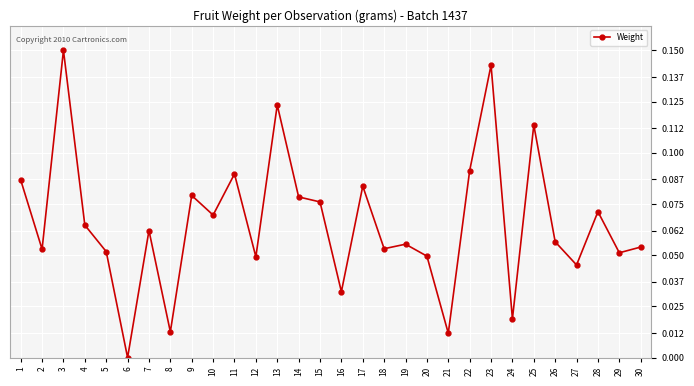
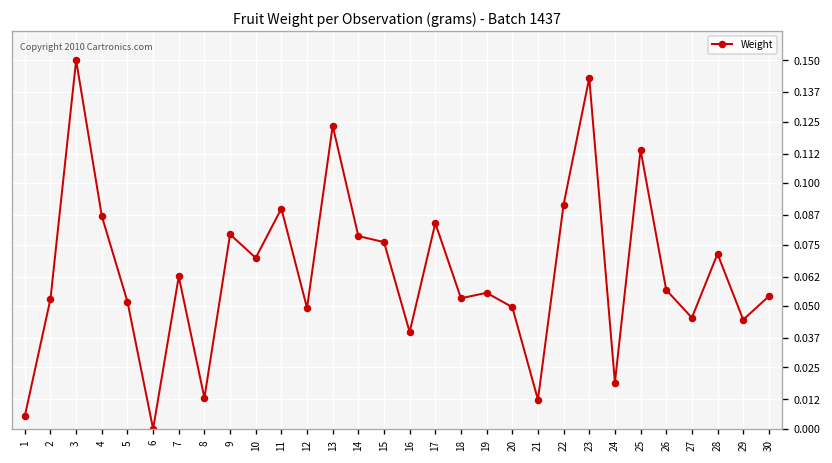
1: 0.087 -> 0.005
4: 0.065 -> 0.087
16: 0.032 -> 0.039
29: 0.051 -> 0.044
